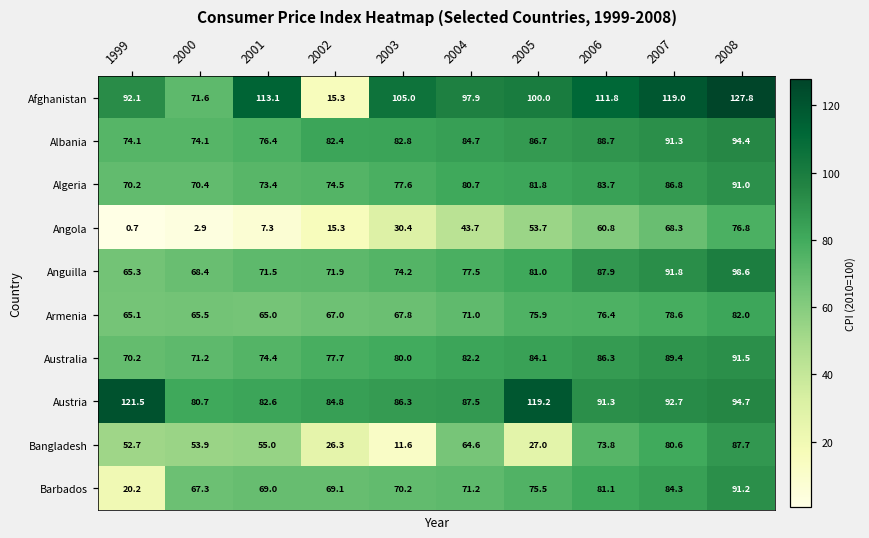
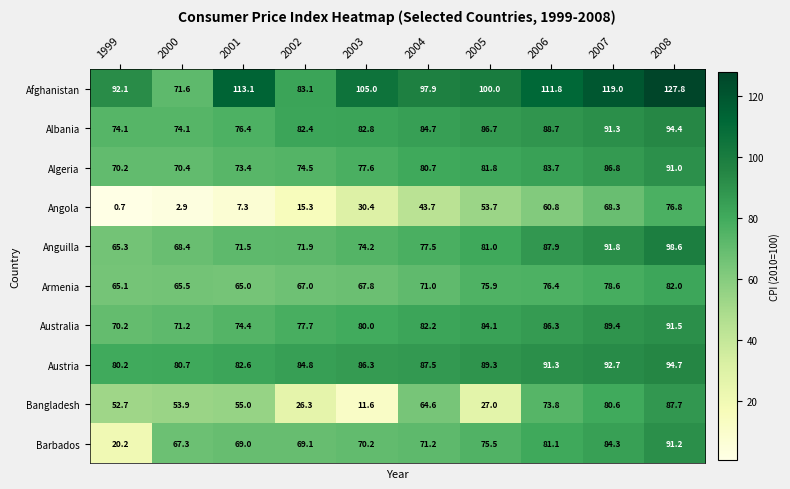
Afghanistan, 2002: 15.3 -> 83.1
Austria, 1999: 121.5 -> 80.2
Austria, 2005: 119.2 -> 89.3
